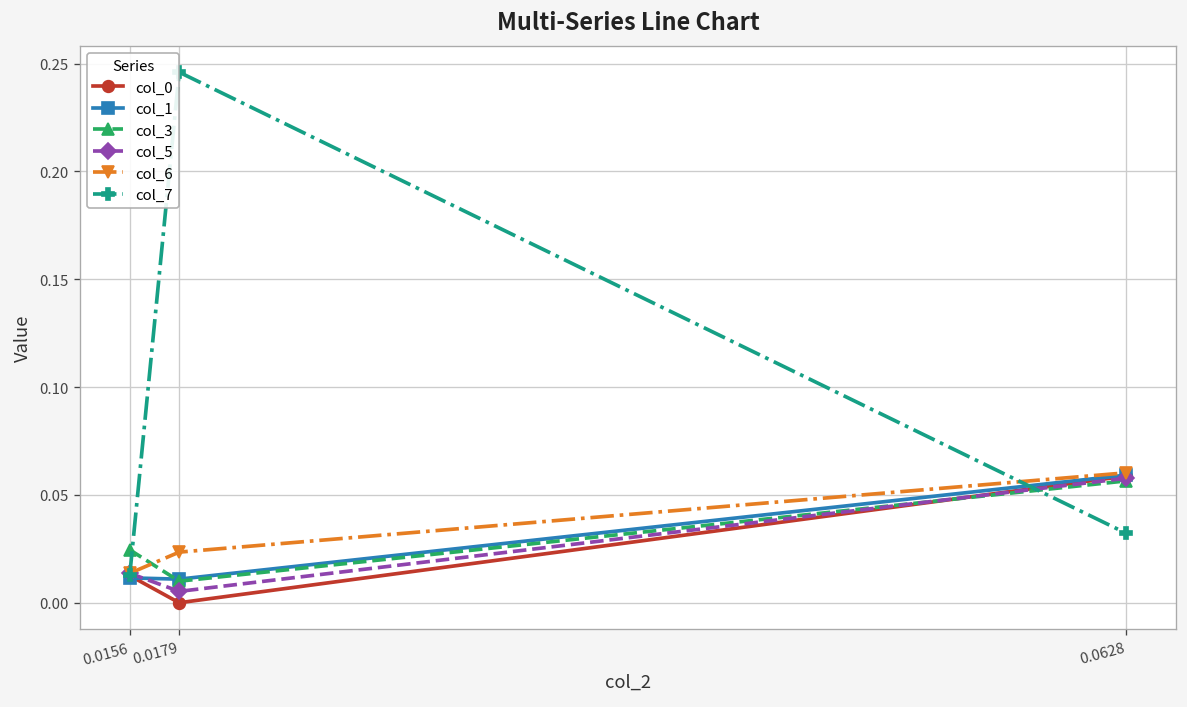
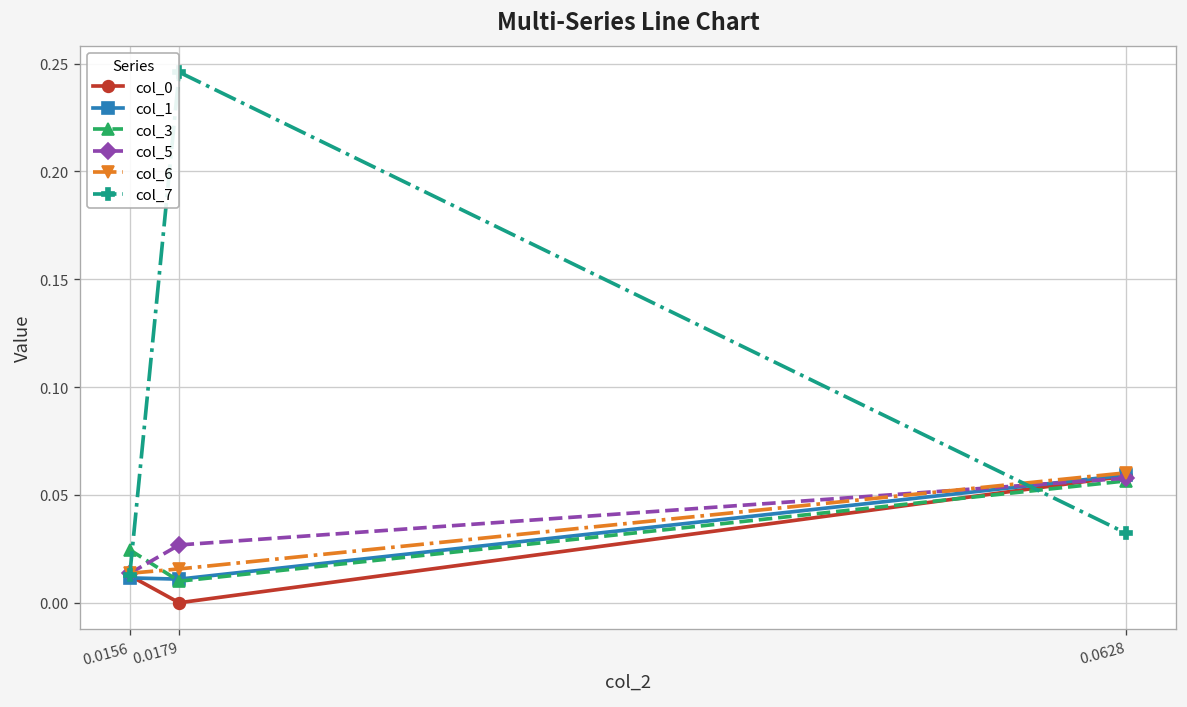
col_5, 0.0179: 0.005 -> 0.027
col_6, 0.0179: 0.023 -> 0.016
